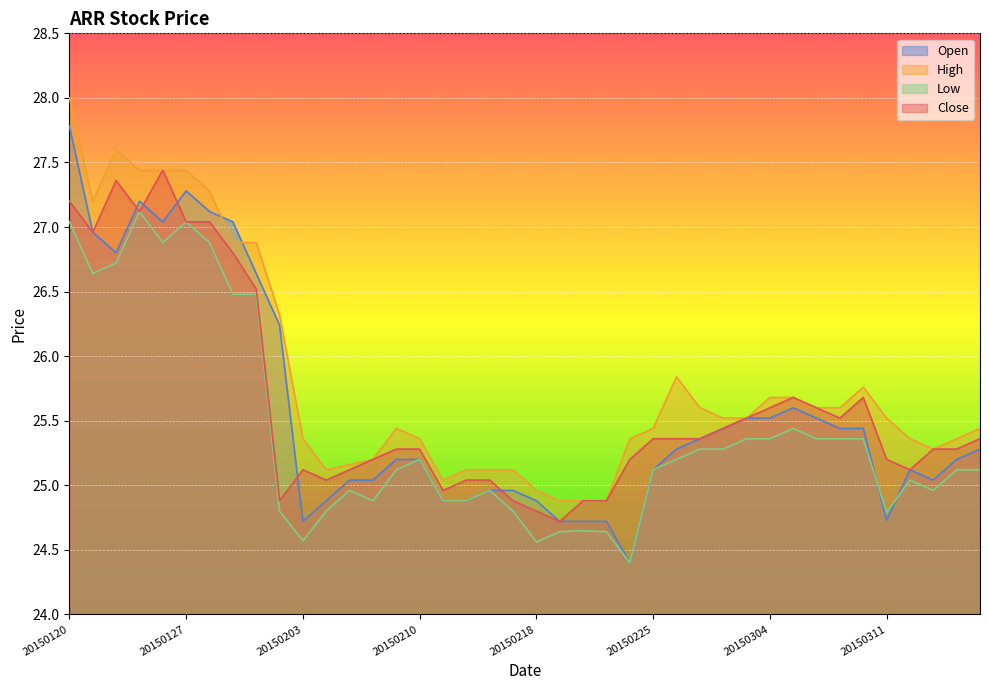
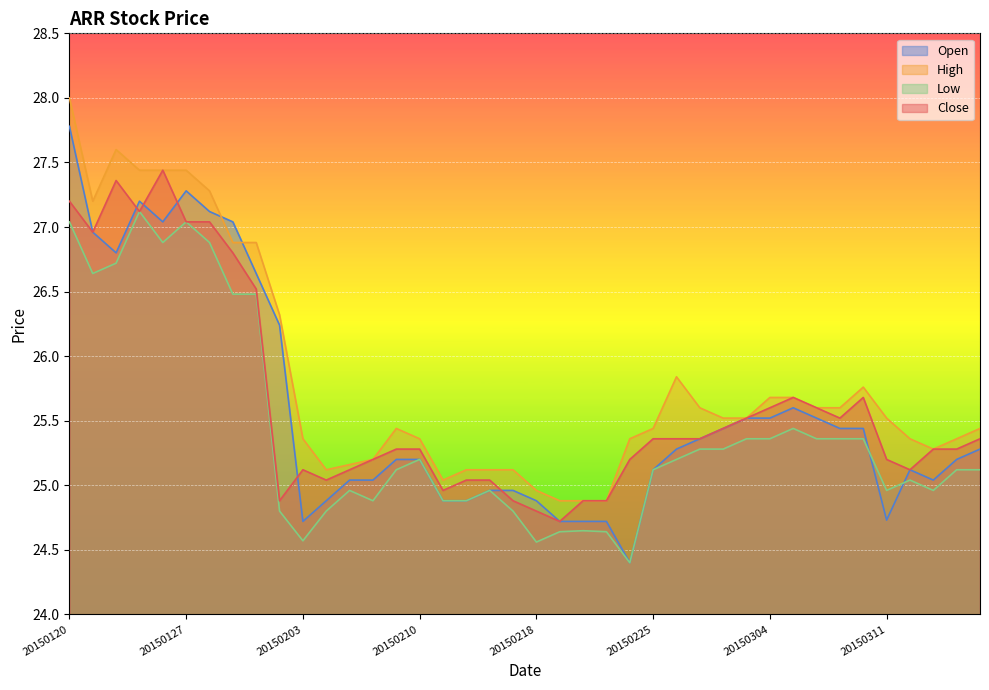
Low, 20150311: 24.79 -> 24.96
